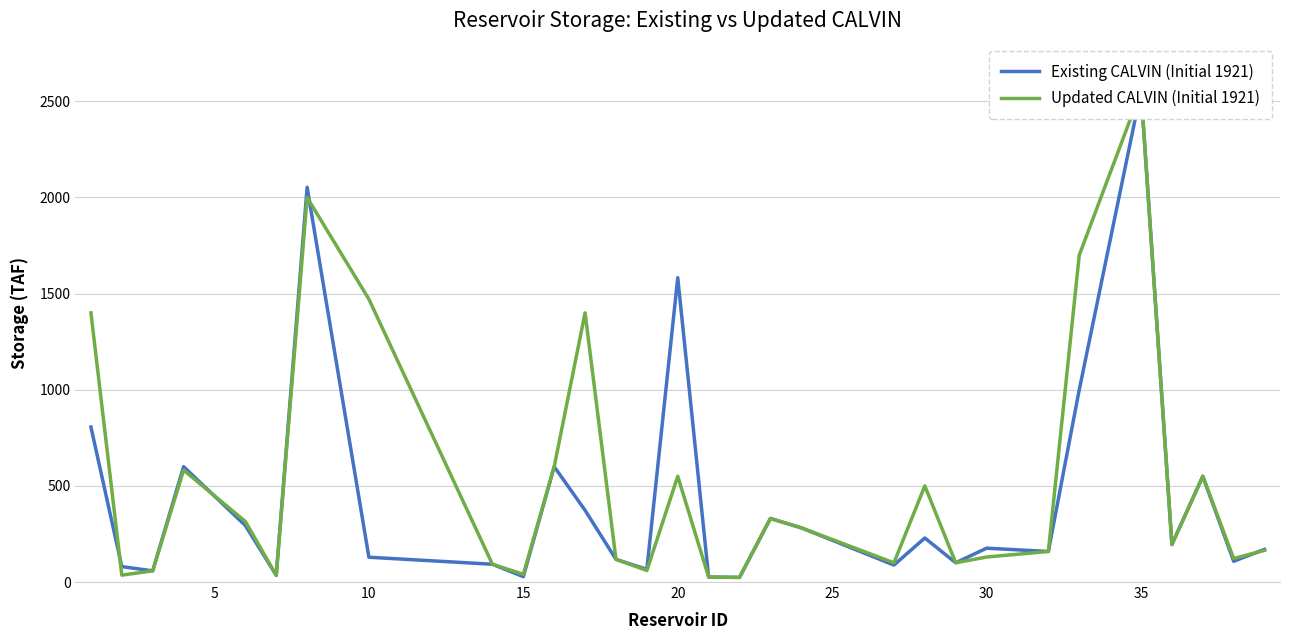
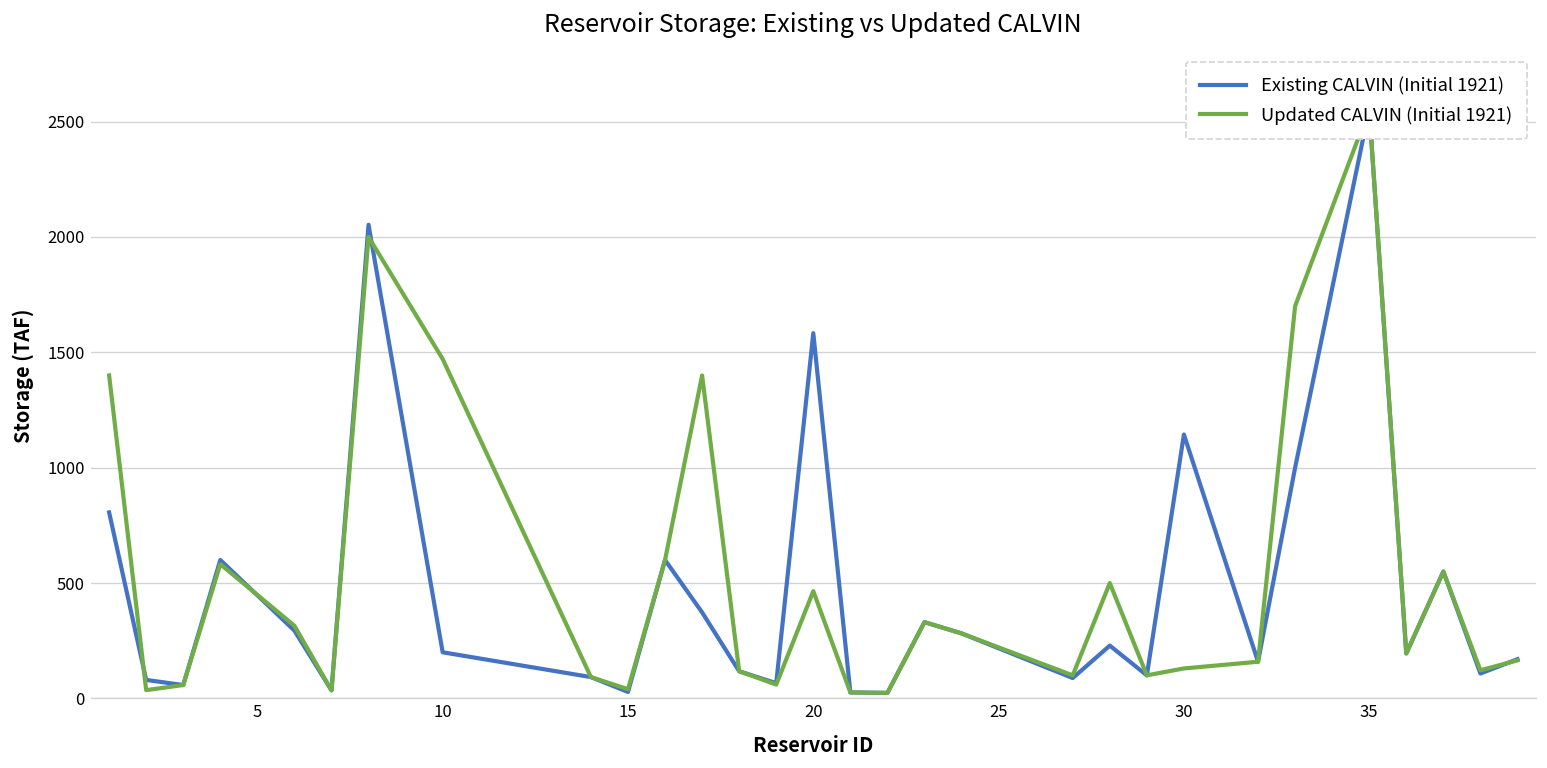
Existing CALVIN (Initial 1921), 10: 130 -> 200
Updated CALVIN (Initial 1921), 20: 550 -> 470
Existing CALVIN (Initial 1921), 30: 180 -> 1140
